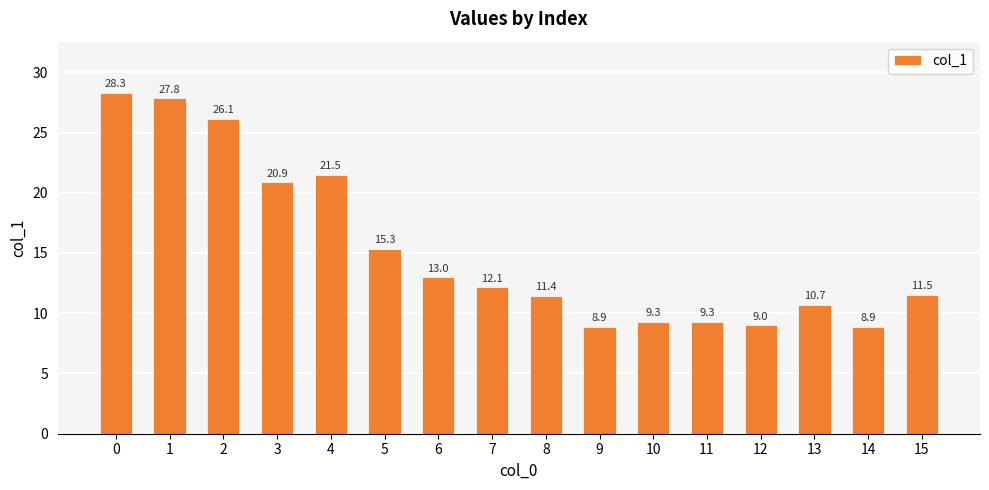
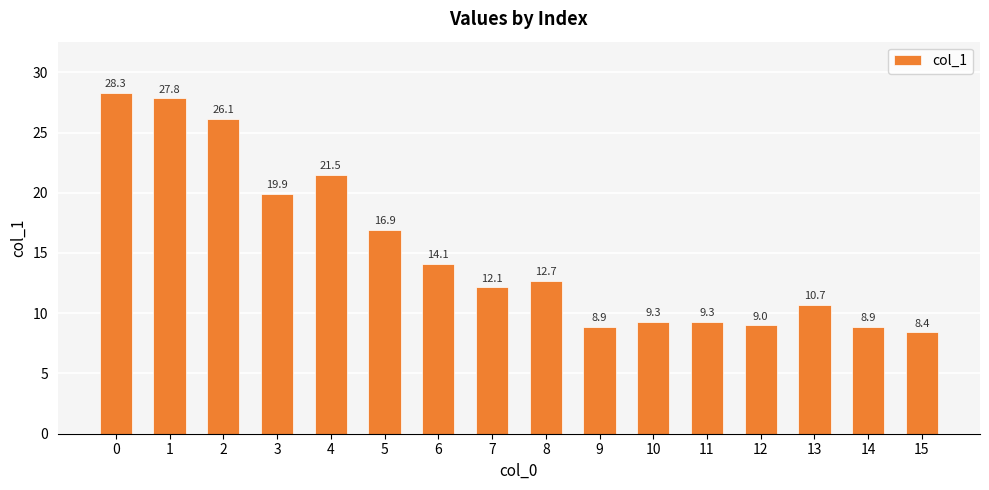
3: 20.9 -> 19.9
5: 15.3 -> 16.9
6: 13.0 -> 14.1
8: 11.4 -> 12.7
15: 11.5 -> 8.4
